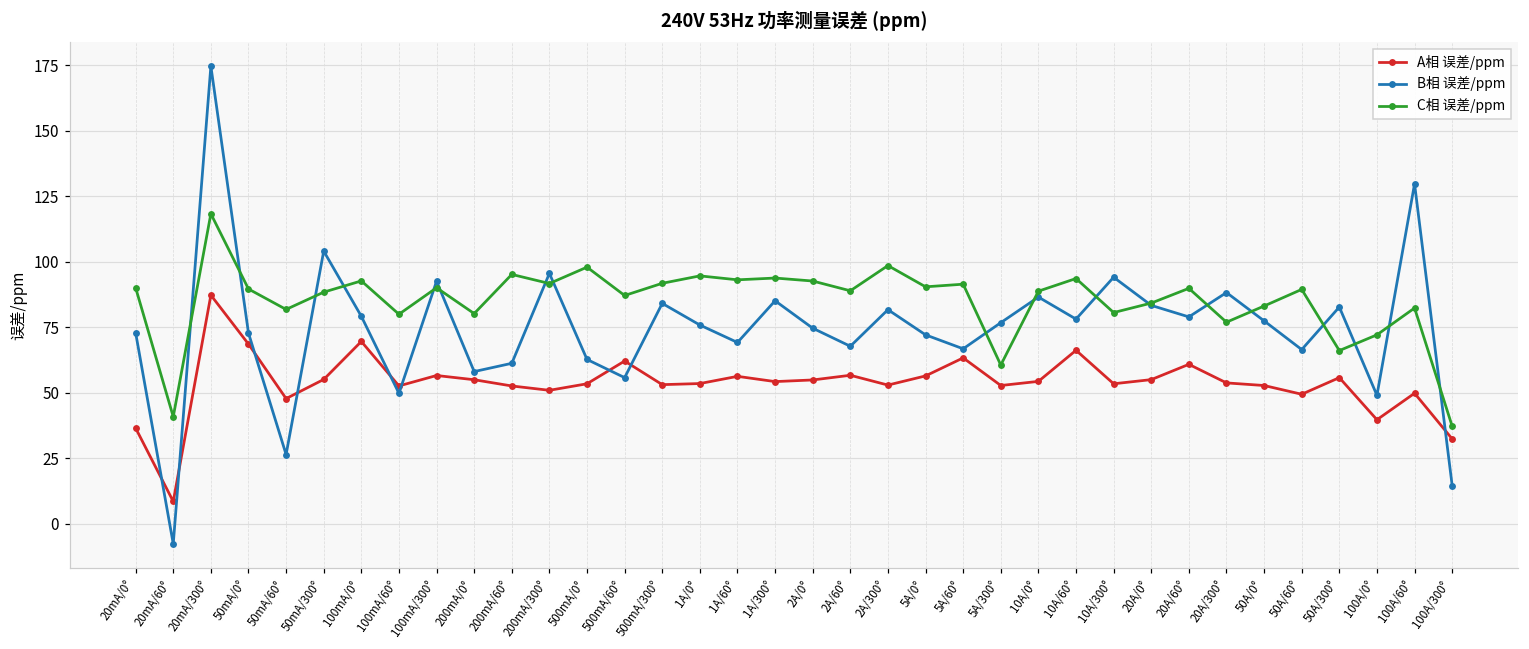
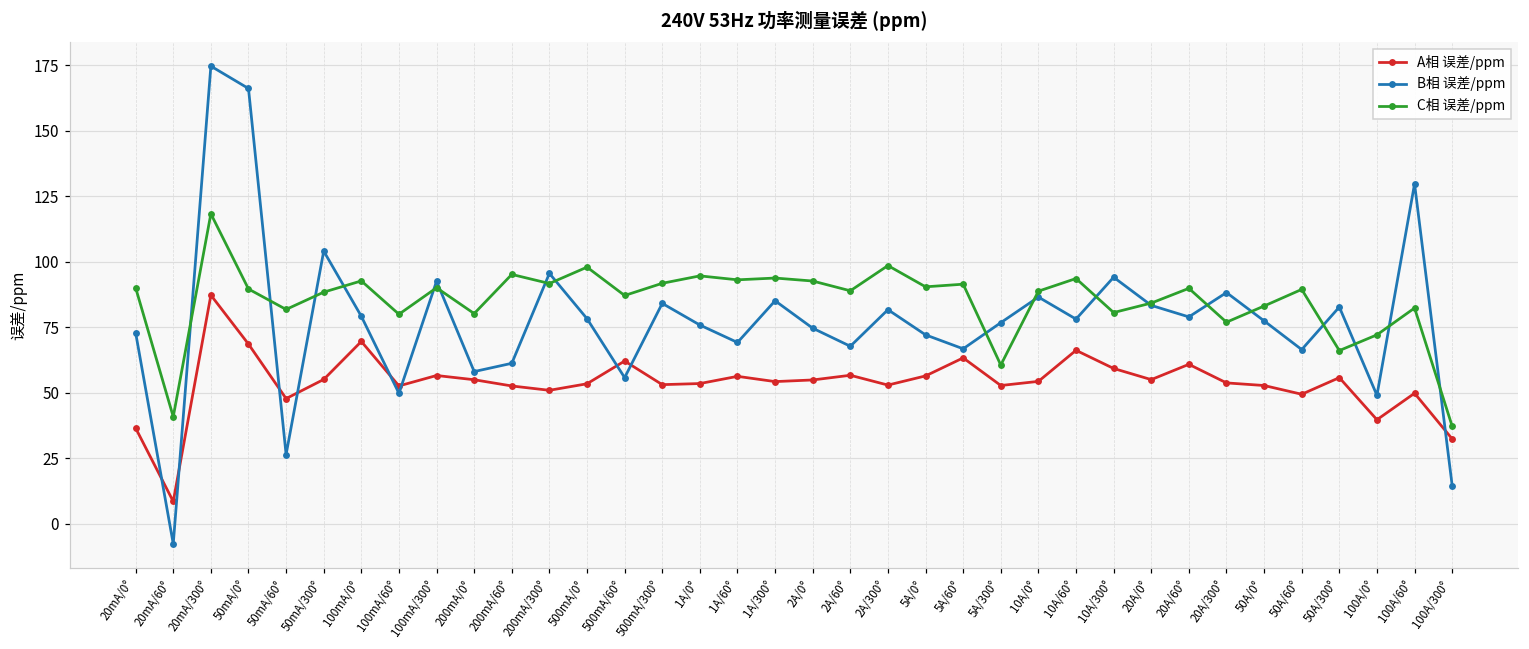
B相 误差/ppm, 50mA/0°: 73 -> 166
B相 误差/ppm, 500mA/0°: 63 -> 78
A相 误差/ppm, 10A/300°: 53 -> 59
